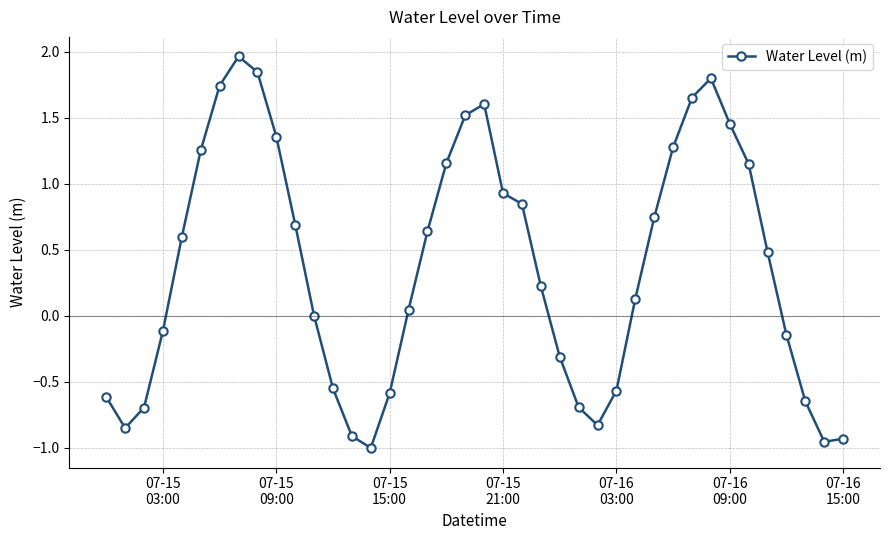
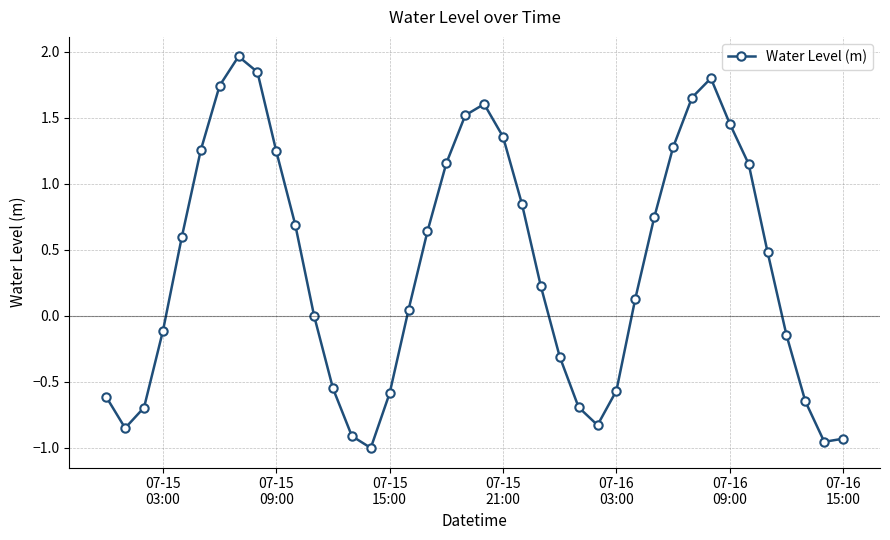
07-15 09:00: 1.36 -> 1.25
07-15 21:00: 0.93 -> 1.36
